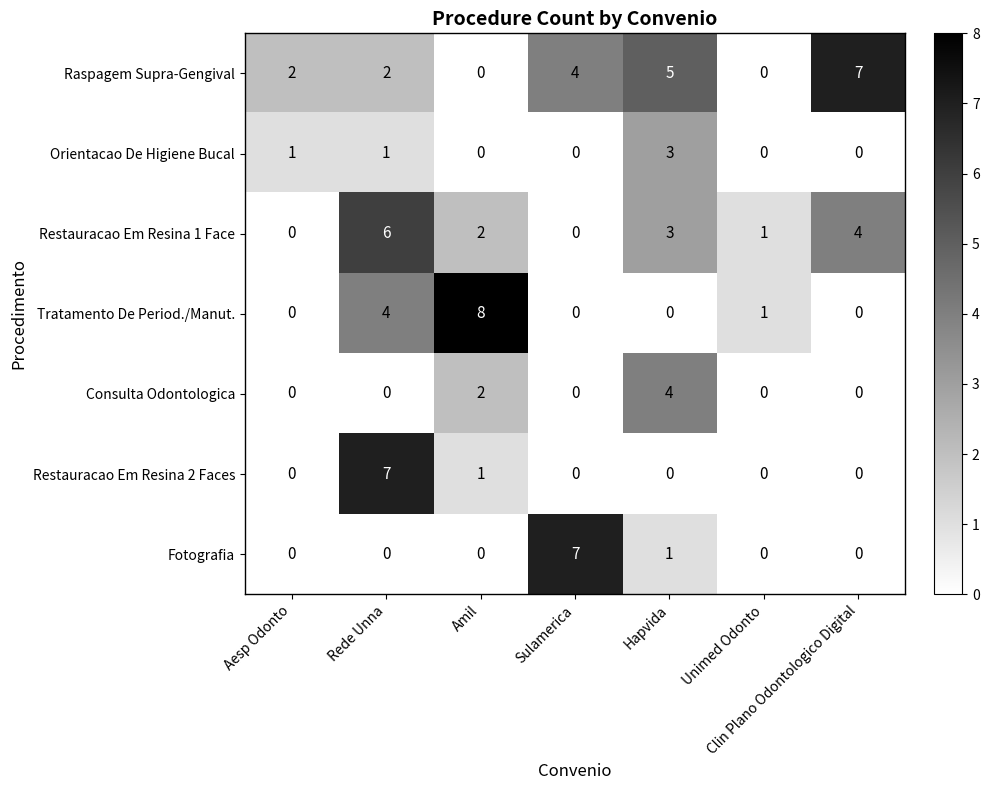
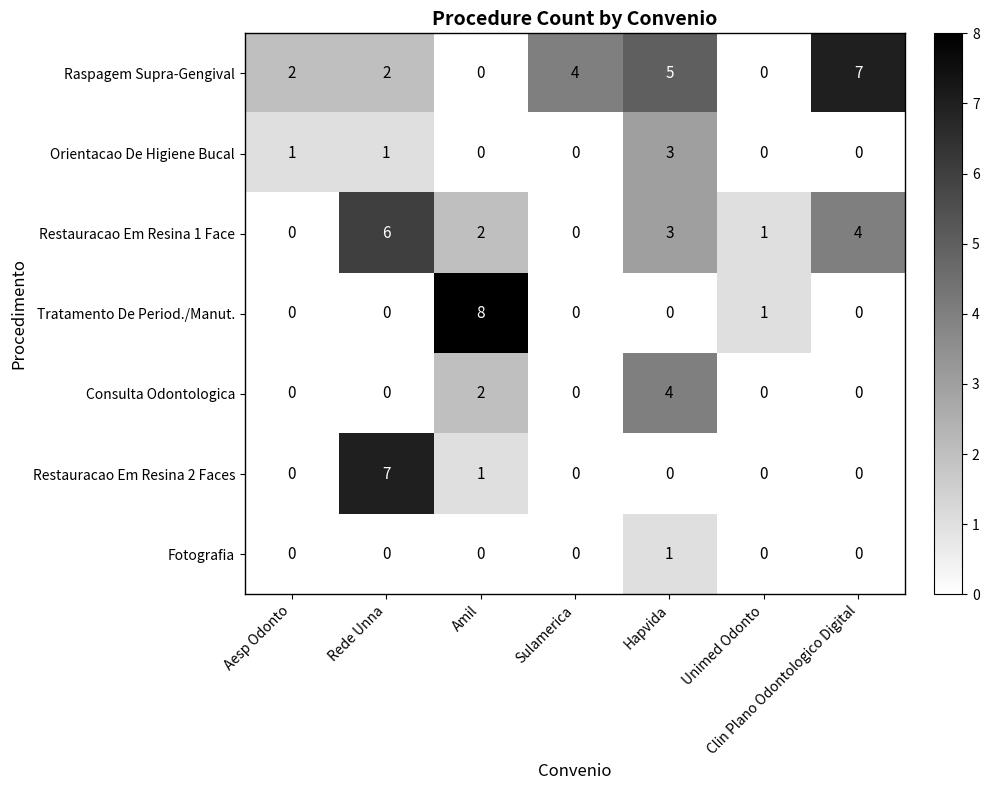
Tratamento De Period./Manut., Rede Unna: 4 -> 0
Fotografia, Sulamerica: 7 -> 0
